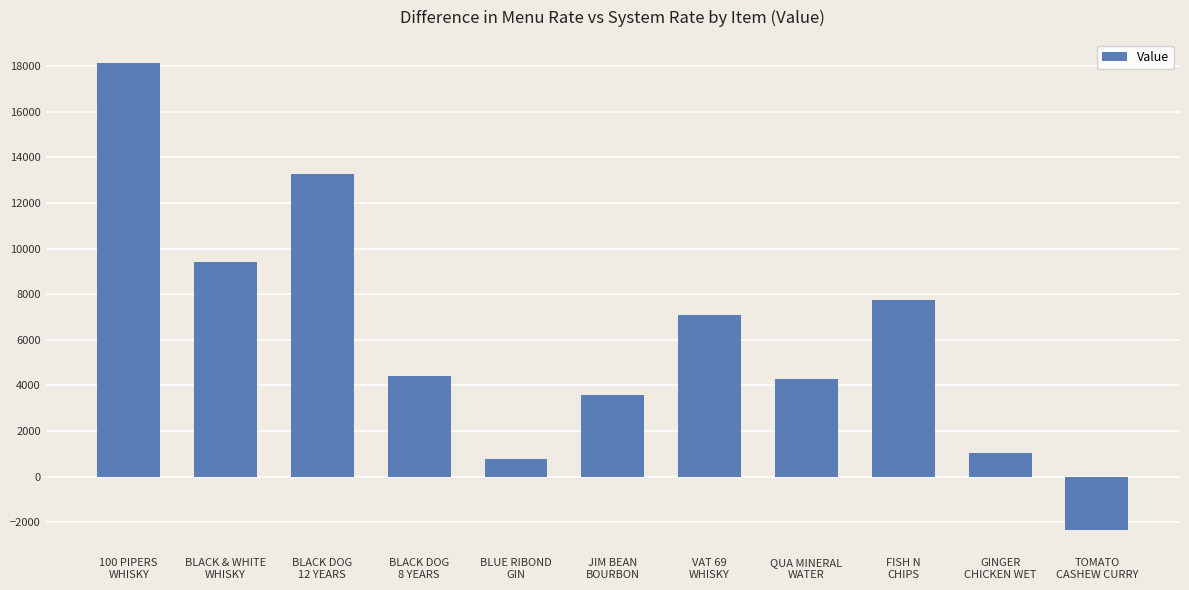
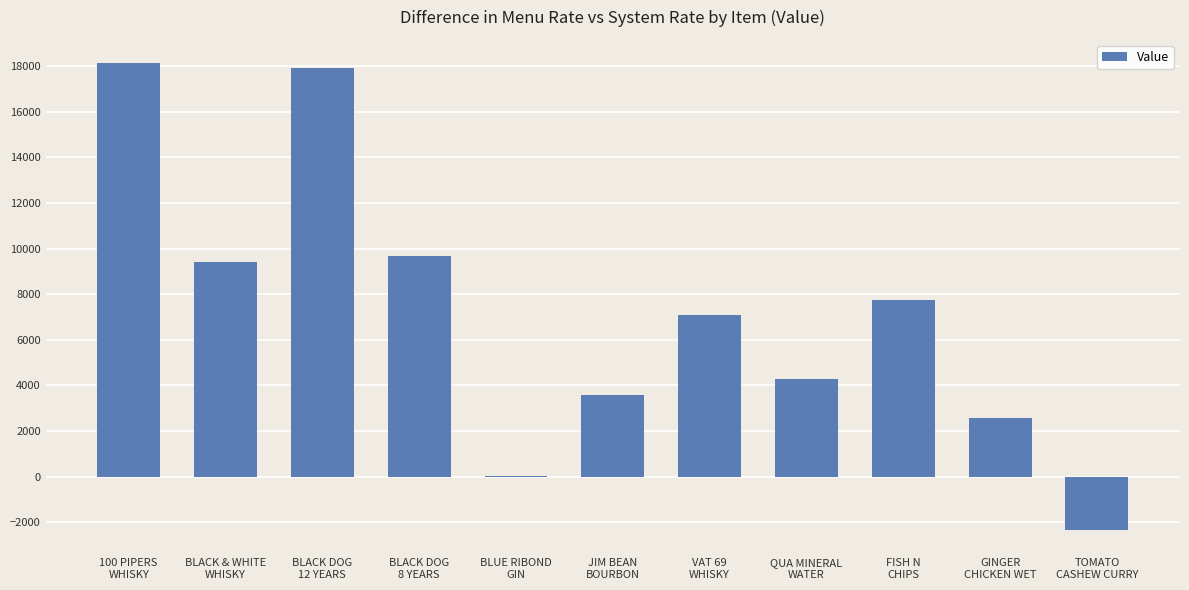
BLACK DOG 12 YEARS: 13300 -> 17900
BLACK DOG 8 YEARS: 4400 -> 9700
BLUE RIBOND GIN: 800 -> 0
GINGER CHICKEN WET: 1000 -> 2600
